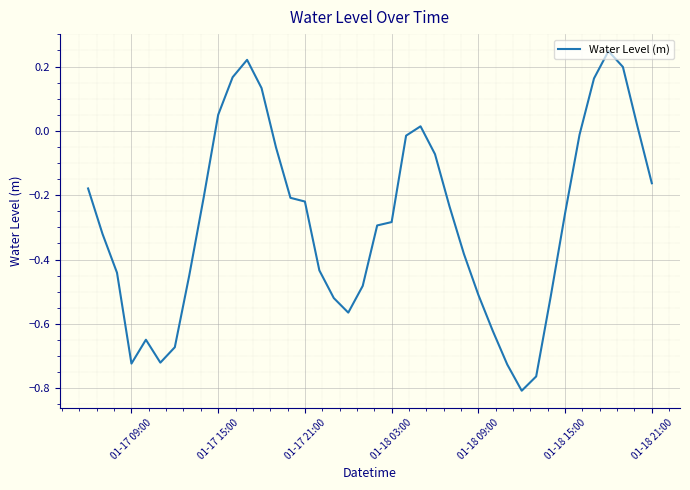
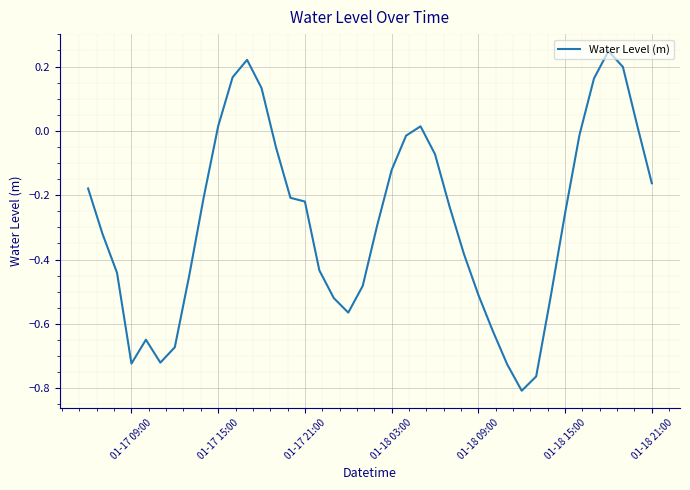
01-17 15:00: 0.05 -> 0.01
01-18 03:00: -0.28 -> -0.12
